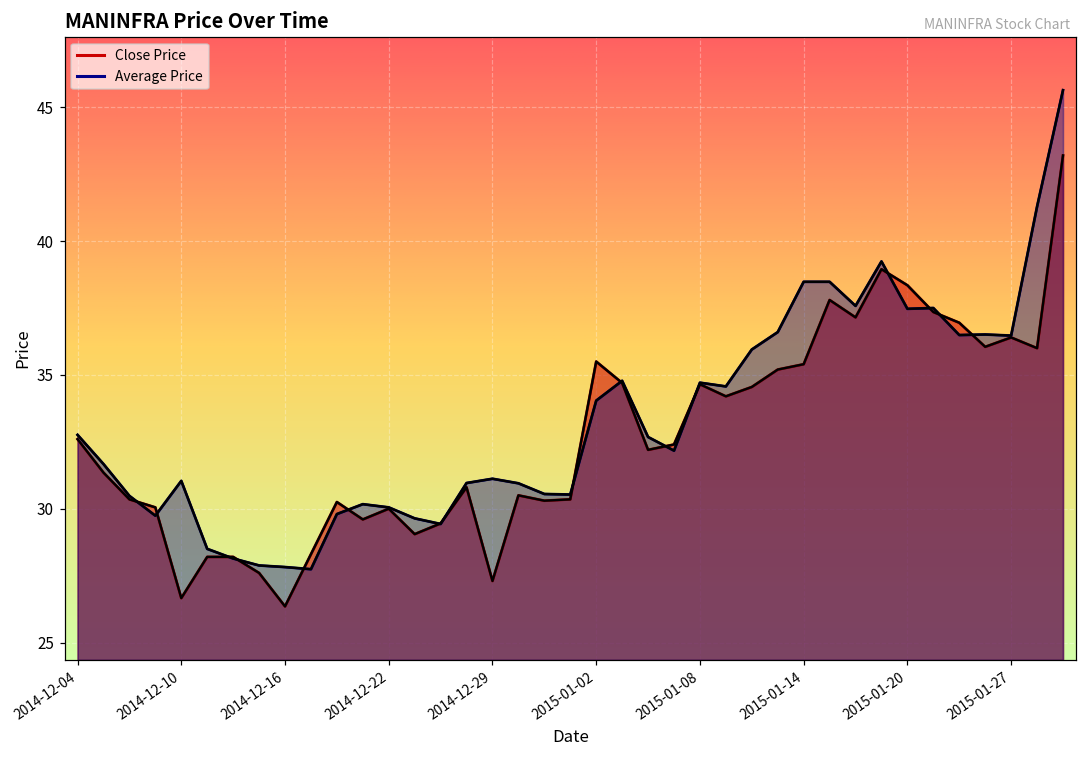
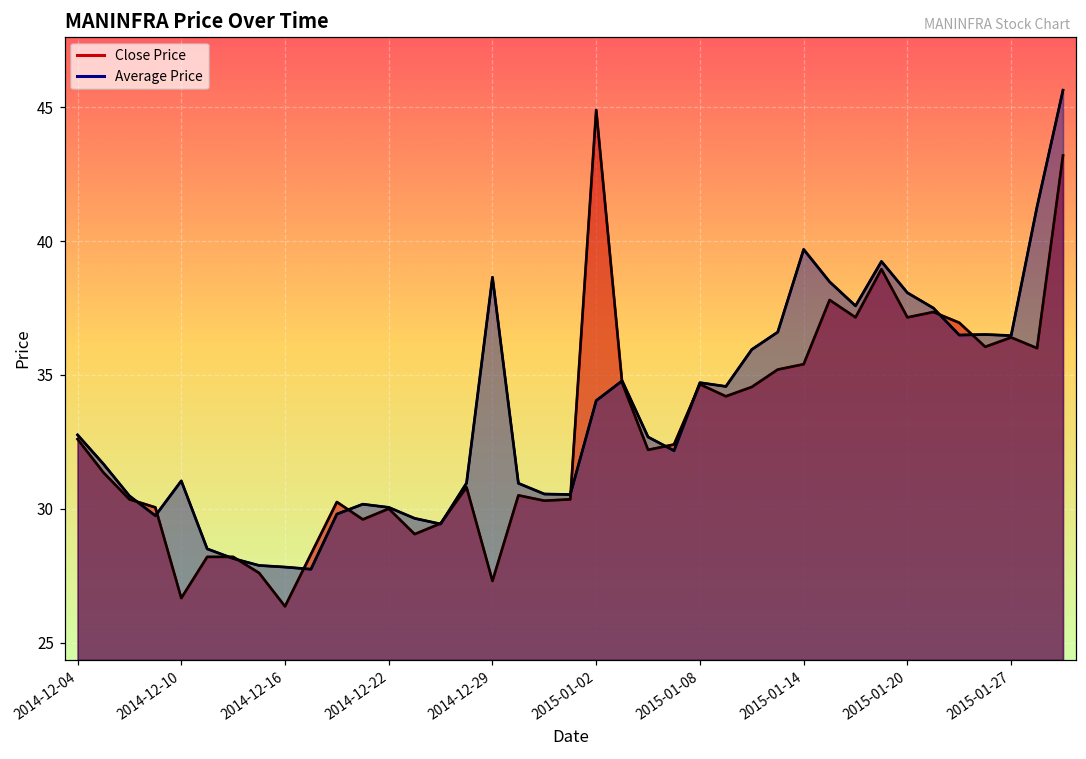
Average Price, 2014-12-29: 31.1 -> 38.7
Close Price, 2015-01-02: 35.5 -> 44.9
Average Price, 2015-01-14: 38.5 -> 39.7
Close Price, 2015-01-20: 38.4 -> 37.2
Average Price, 2015-01-20: 37.5 -> 38.1
